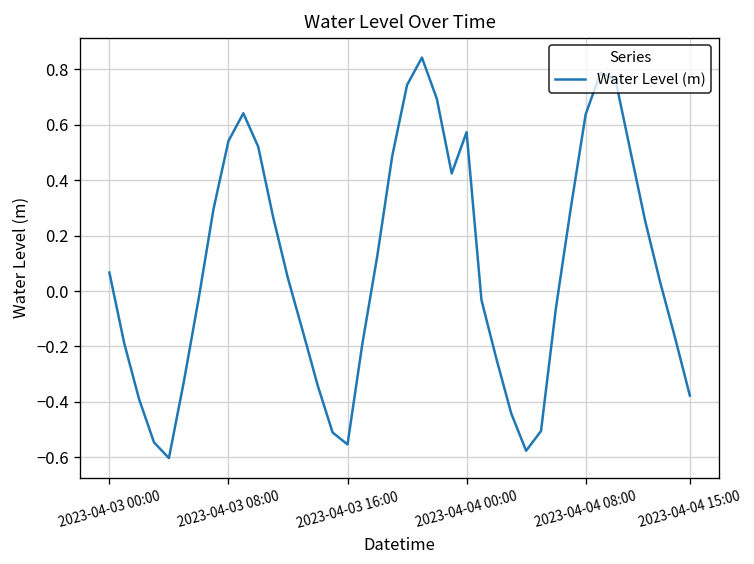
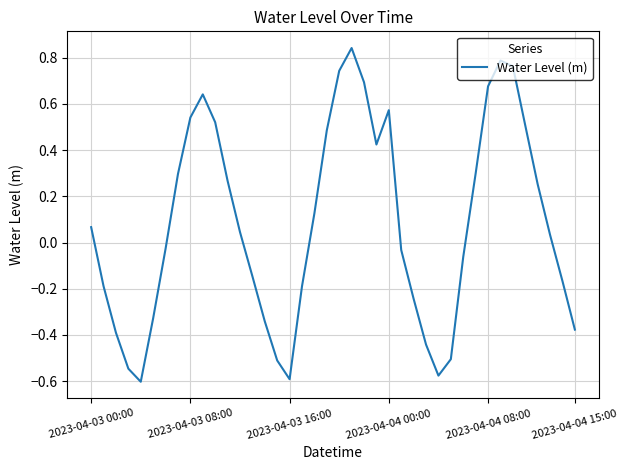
2023-04-03 16:00: -0.55 -> -0.59
2023-04-04 08:00: 0.64 -> 0.68
